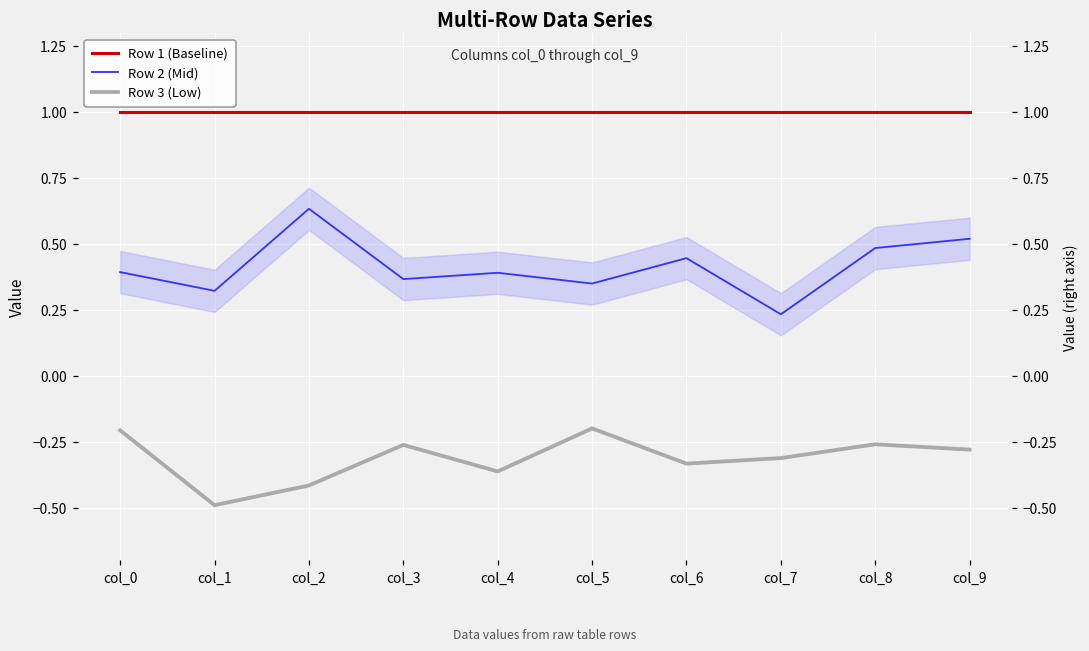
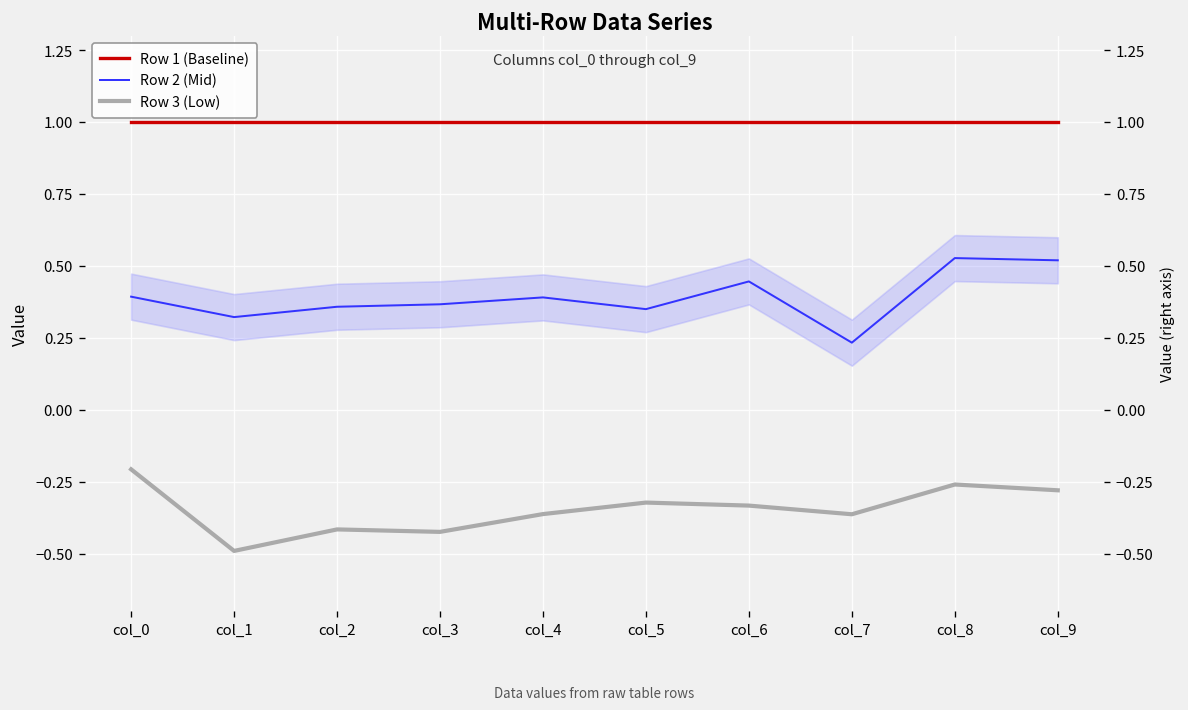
Row 2 (Mid), col_2: 0.63 -> 0.36
Row 3 (Low), col_3: -0.26 -> -0.42
Row 3 (Low), col_5: -0.20 -> -0.32
Row 3 (Low), col_7: -0.31 -> -0.36
Row 2 (Mid), col_8: 0.48 -> 0.53
